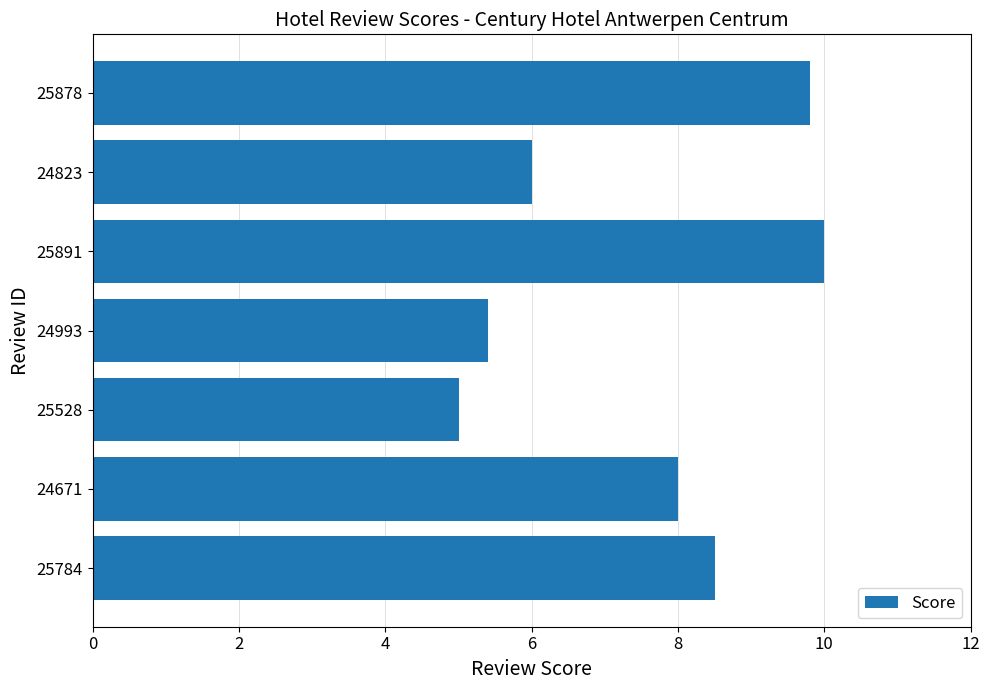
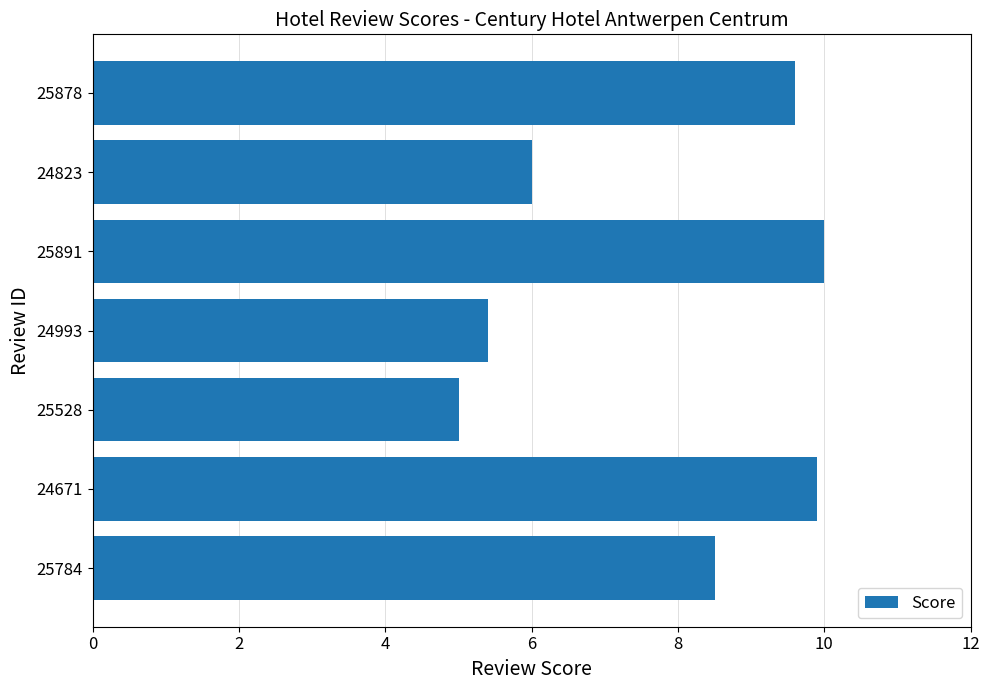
25878: 9.8 -> 9.6
24671: 8.0 -> 9.9
